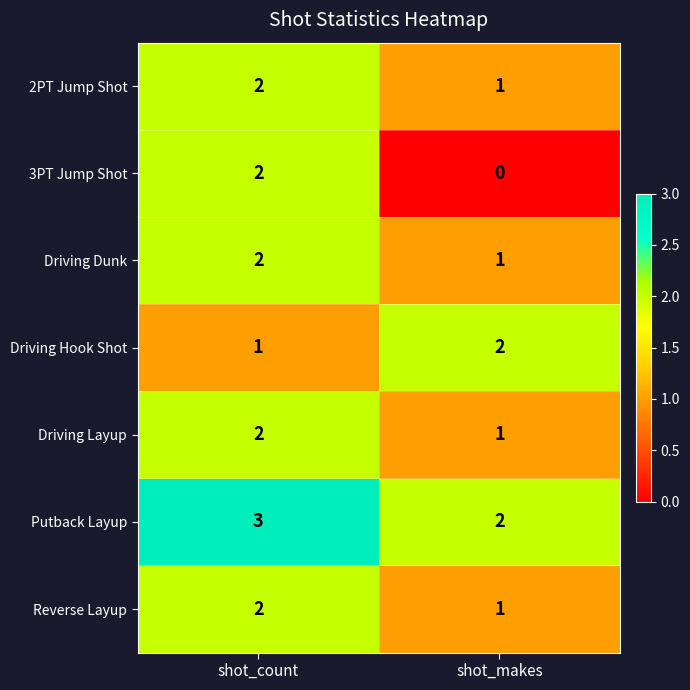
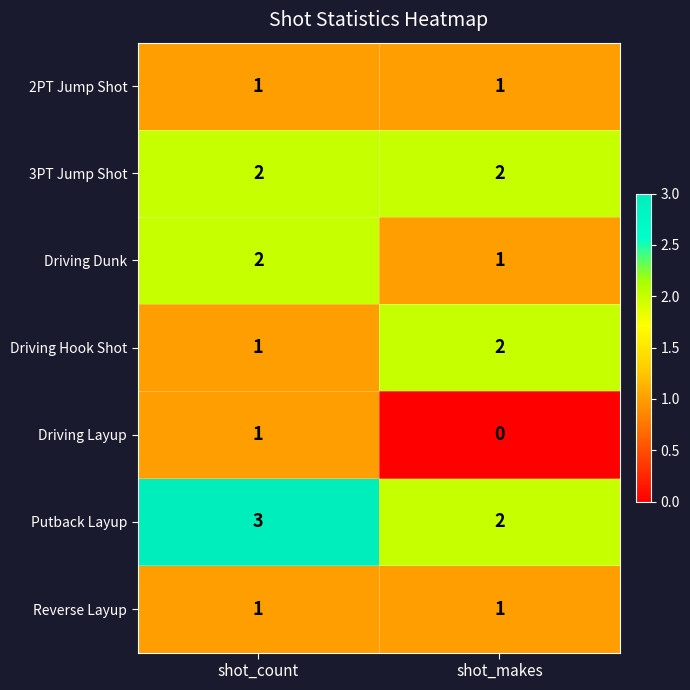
2PT Jump Shot, shot_count: 2 -> 1
3PT Jump Shot, shot_makes: 0 -> 2
Driving Layup, shot_count: 2 -> 1
Driving Layup, shot_makes: 1 -> 0
Reverse Layup, shot_count: 2 -> 1
